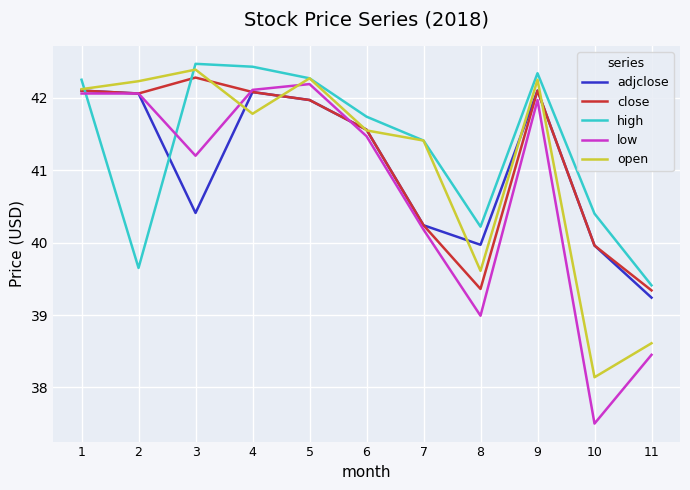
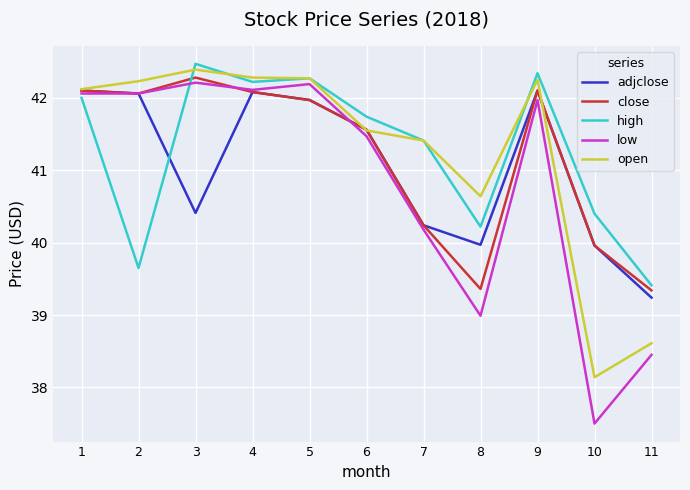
high, 1: 42.3 -> 42.0
low, 3: 41.2 -> 42.2
high, 4: 42.4 -> 42.2
open, 4: 41.8 -> 42.3
open, 8: 39.6 -> 40.6
